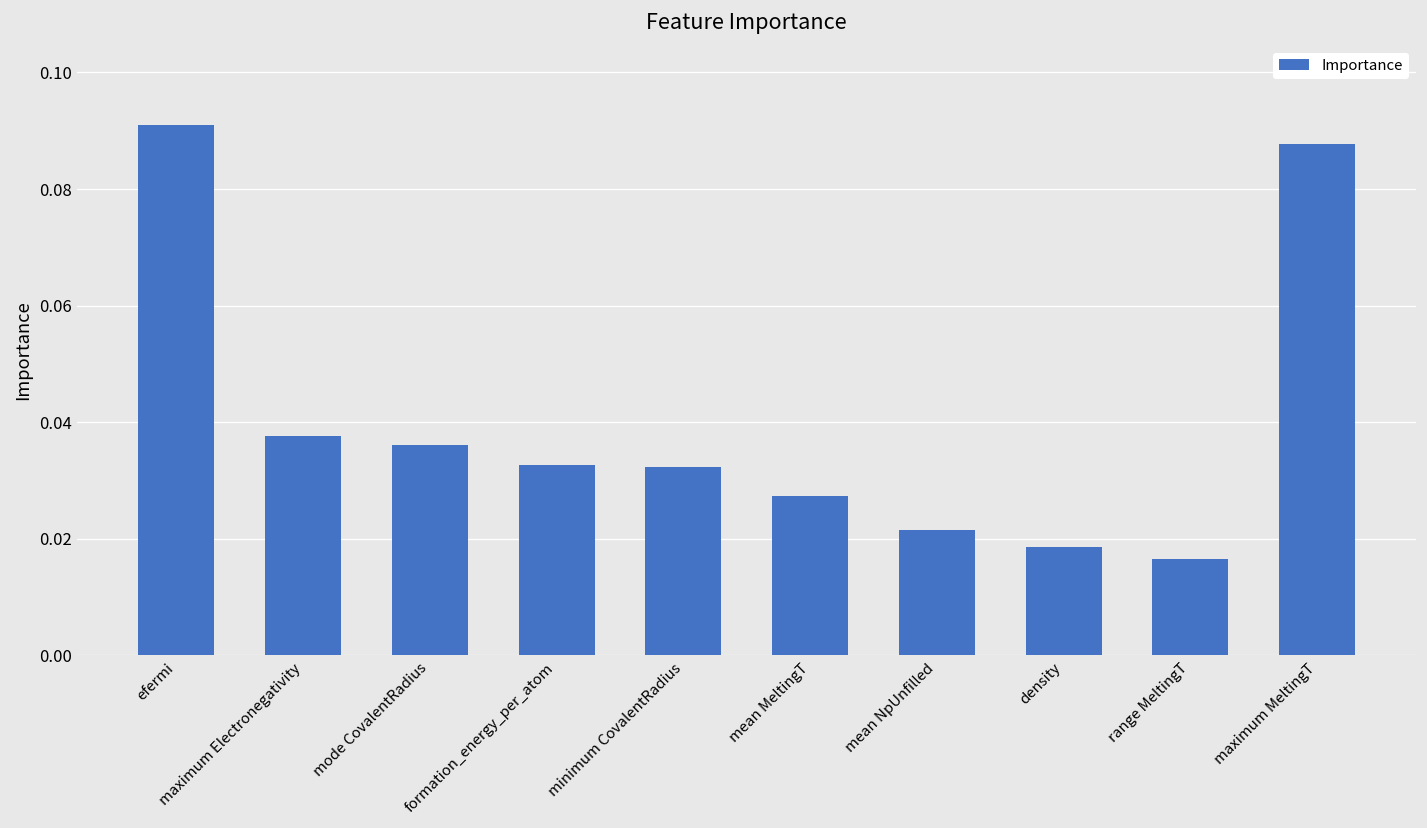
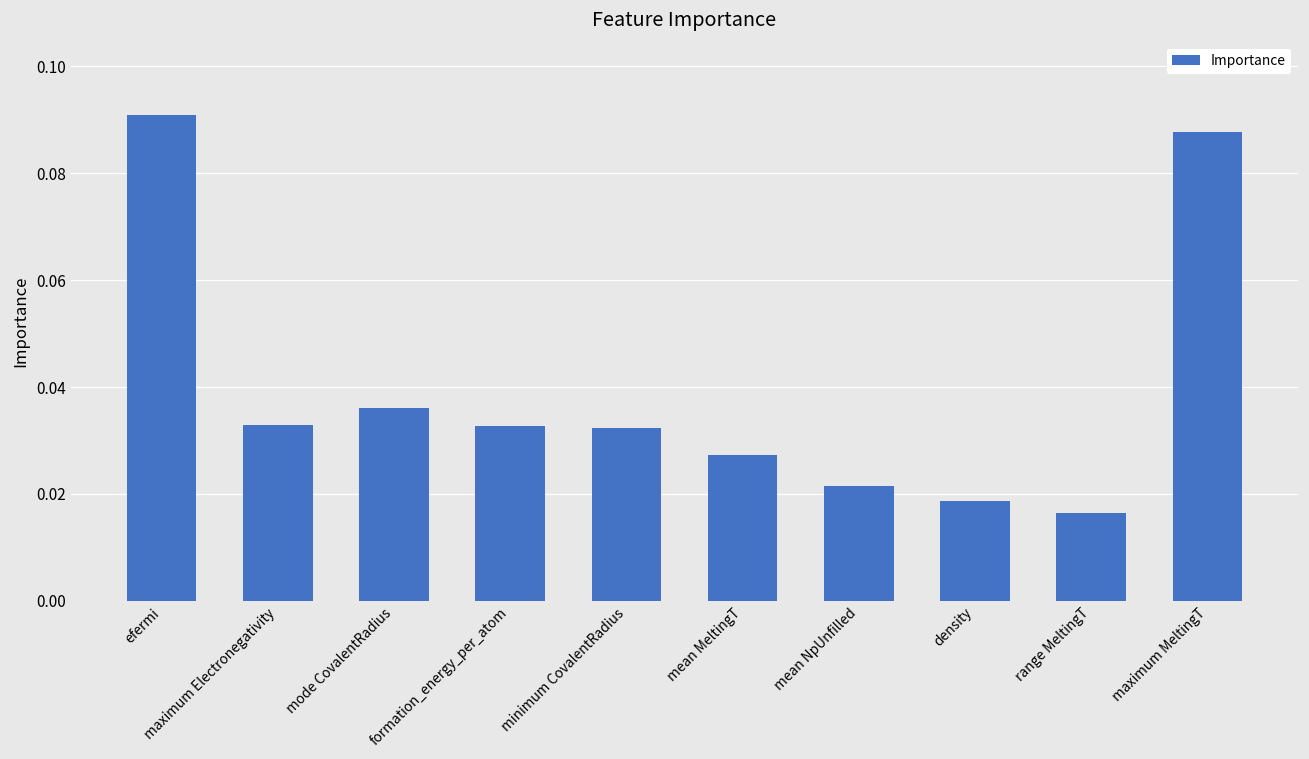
maximum Electronegativity: 0.038 -> 0.033
